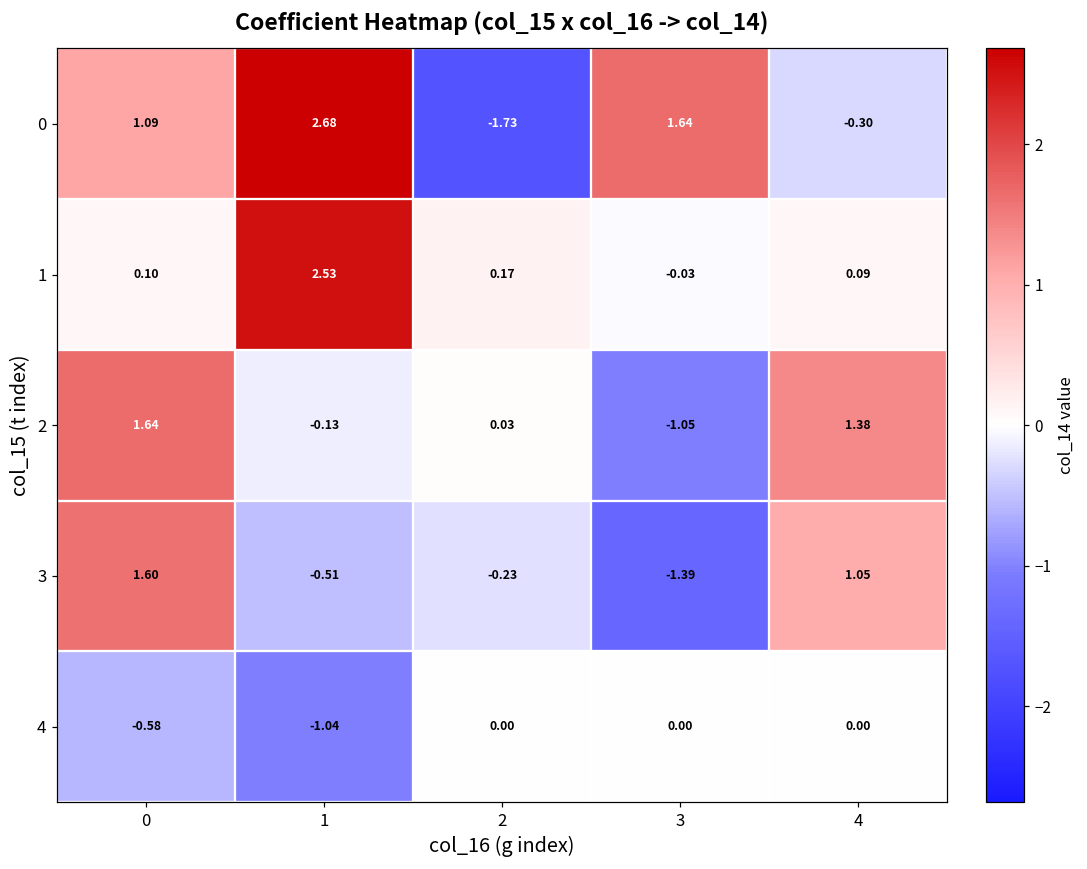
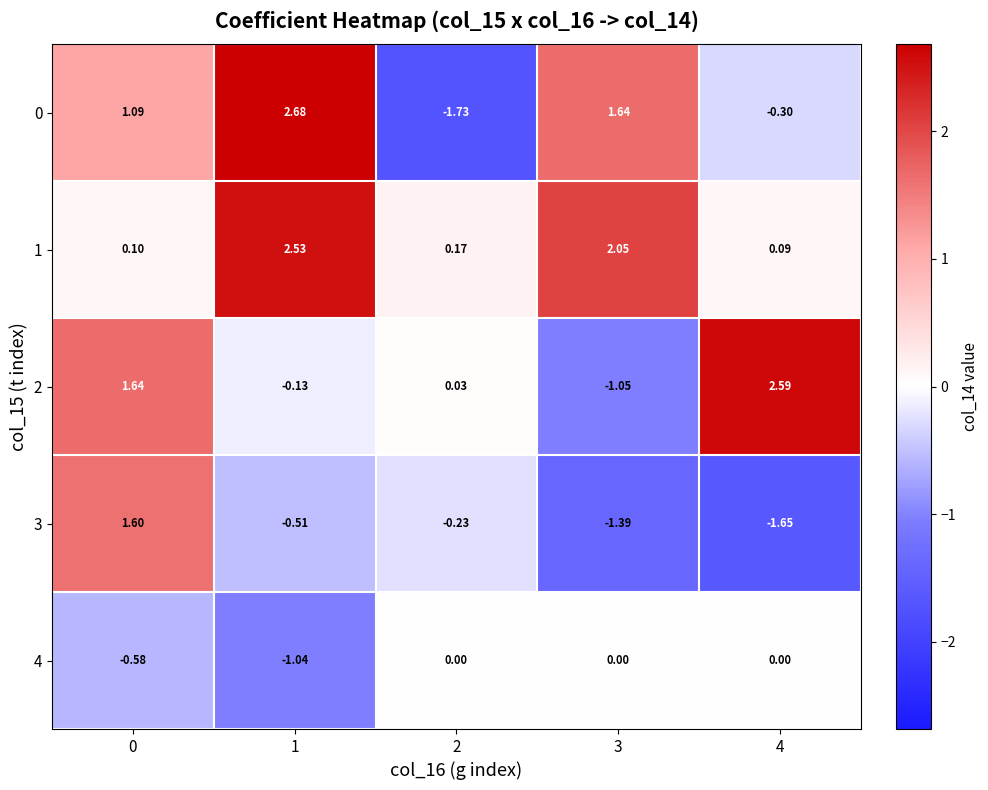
1, 3: -0.03 -> 2.05
2, 4: 1.38 -> 2.59
3, 4: 1.05 -> -1.65
